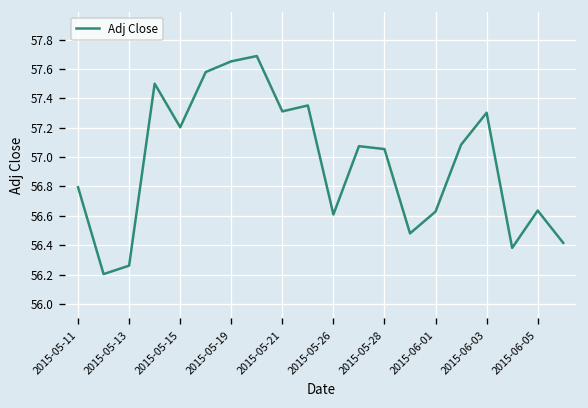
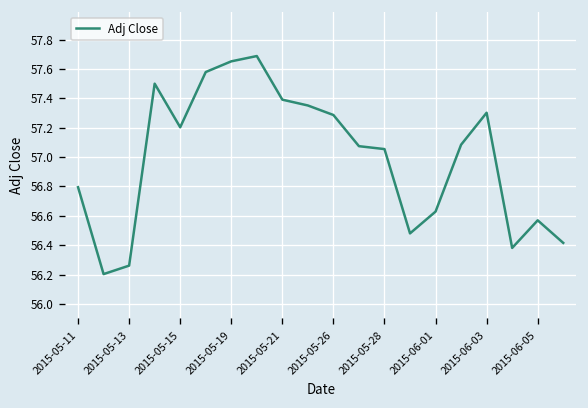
2015-05-21: 57.31 -> 57.39
2015-05-26: 56.61 -> 57.29
2015-06-05: 56.64 -> 56.57
